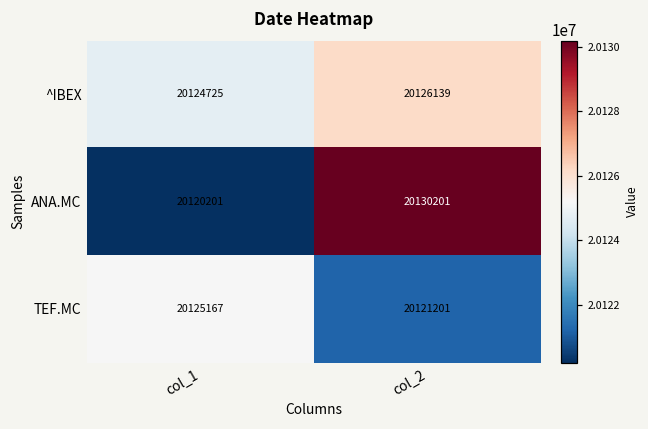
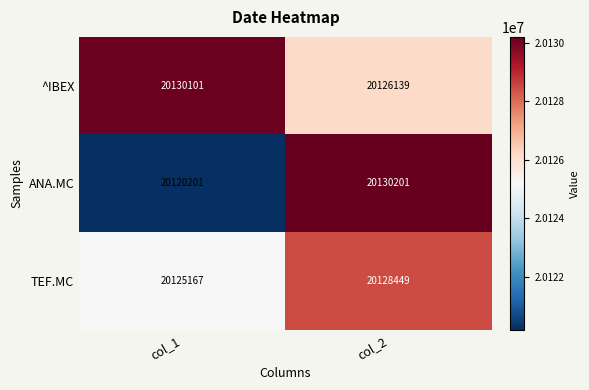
^IBEX, col_1: 20124725 -> 20130101
TEF.MC, col_2: 20121201 -> 20128449
